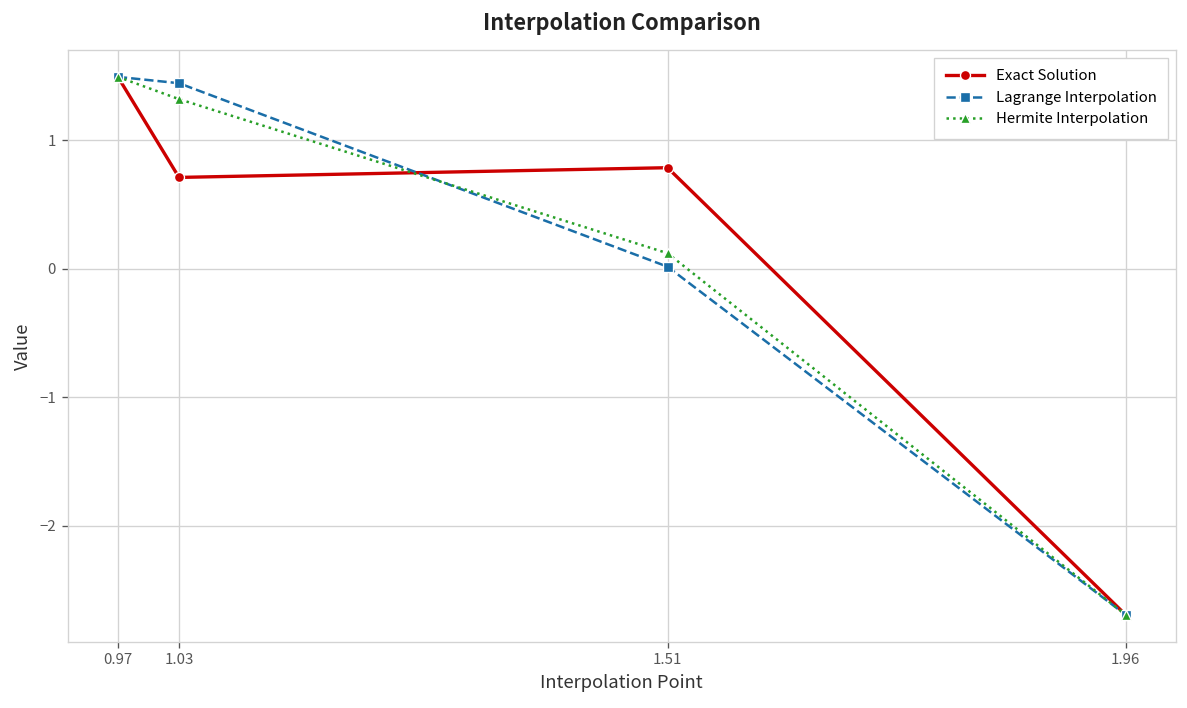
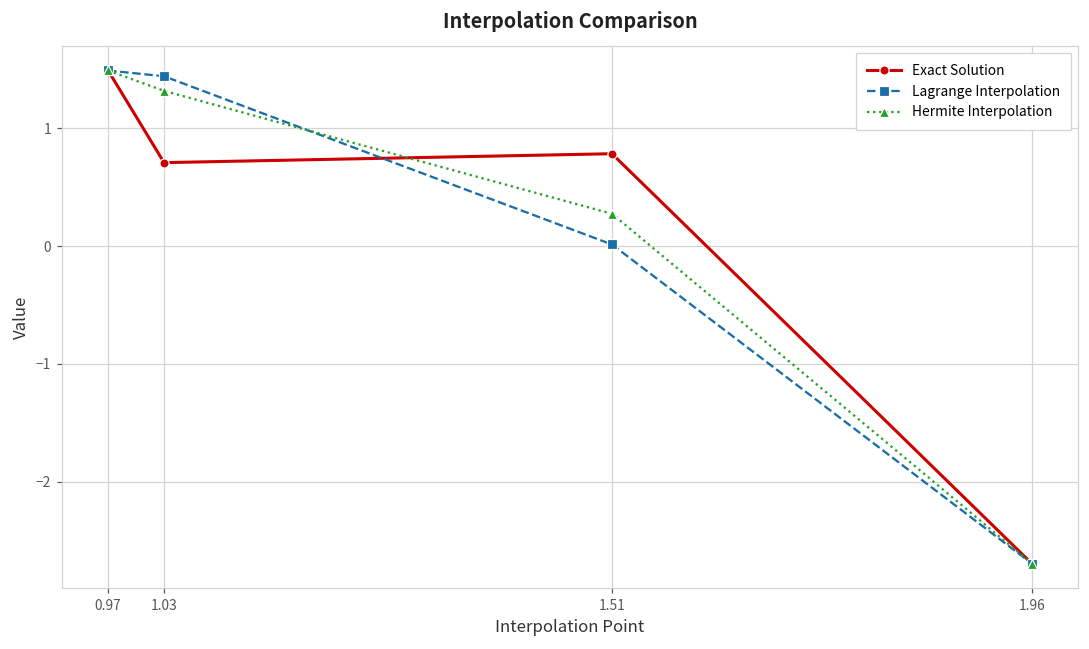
Hermite Interpolation, 1.51: 0.12 -> 0.28
